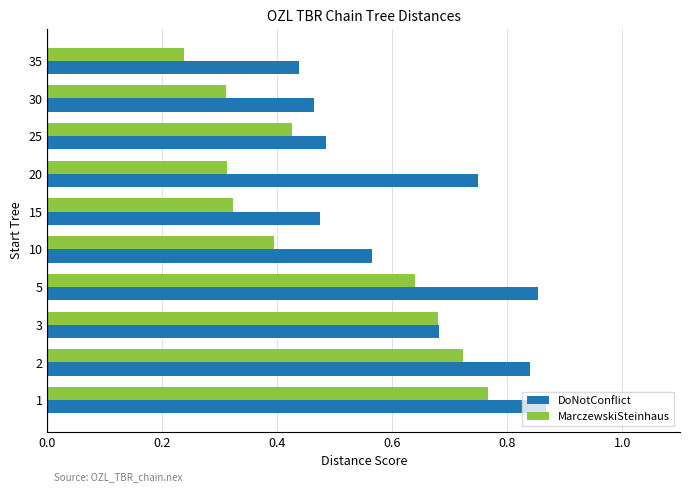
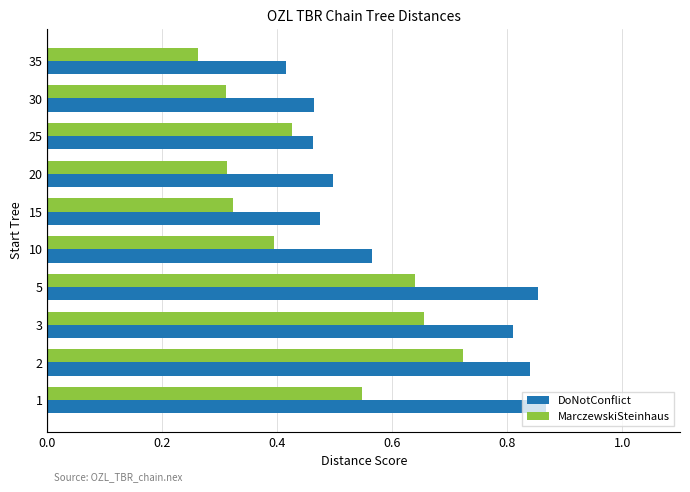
MarczewskiSteinhaus, 35: 0.24 -> 0.26
DoNotConflict, 35: 0.44 -> 0.41
DoNotConflict, 25: 0.48 -> 0.46
DoNotConflict, 20: 0.75 -> 0.50
MarczewskiSteinhaus, 3: 0.68 -> 0.66
DoNotConflict, 3: 0.68 -> 0.81
MarczewskiSteinhaus, 1: 0.77 -> 0.55
